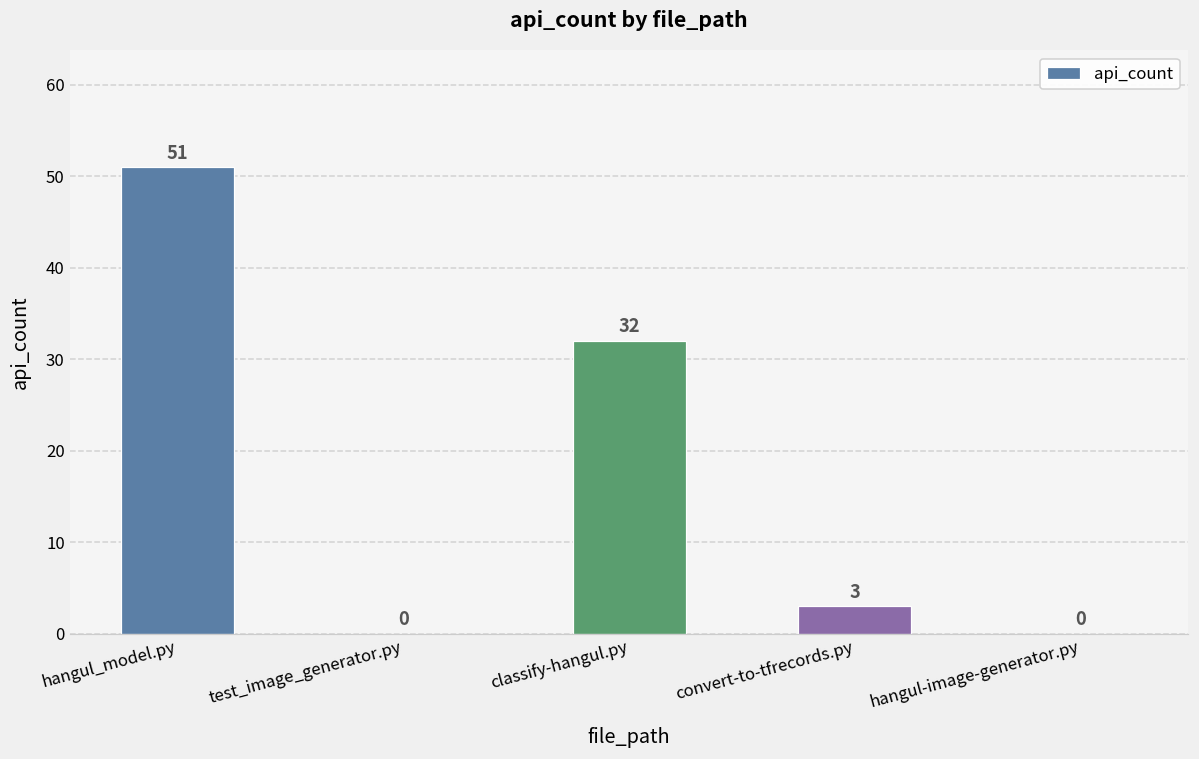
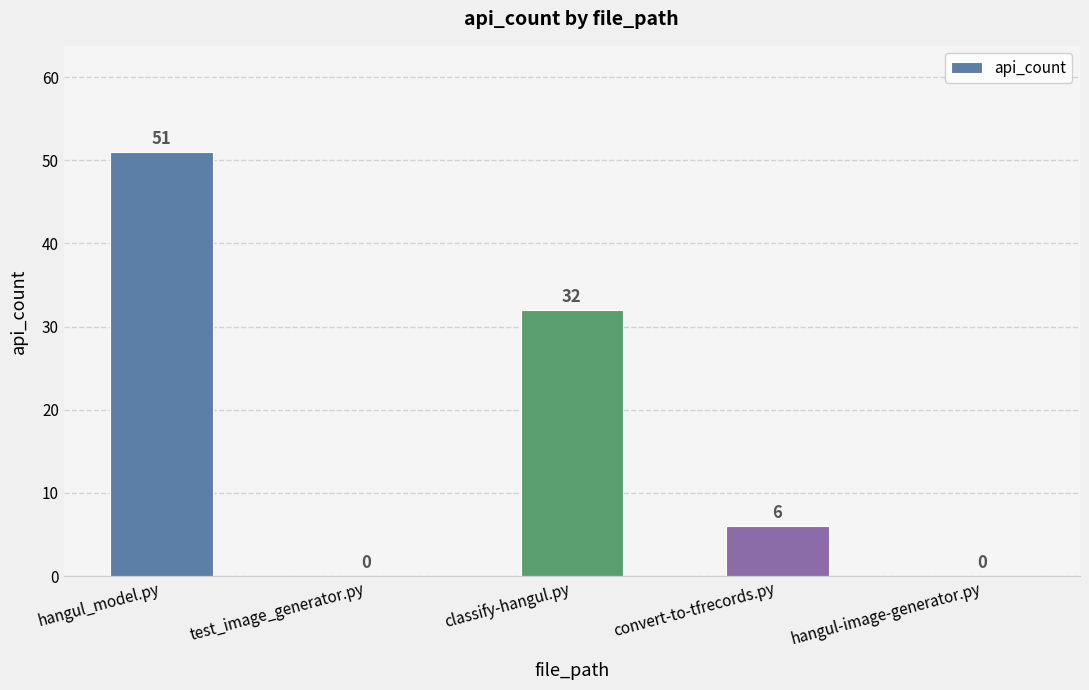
convert-to-tfrecords.py: 3 -> 6
